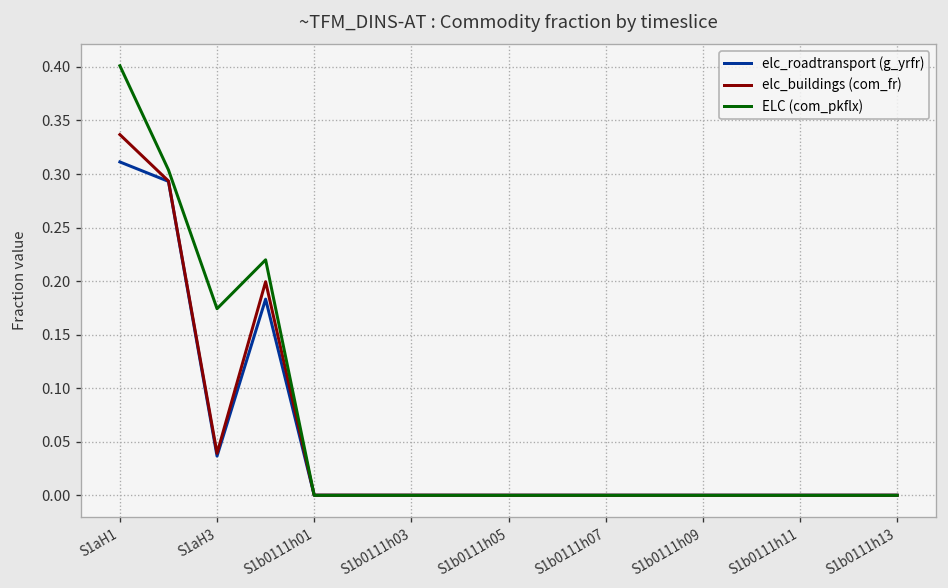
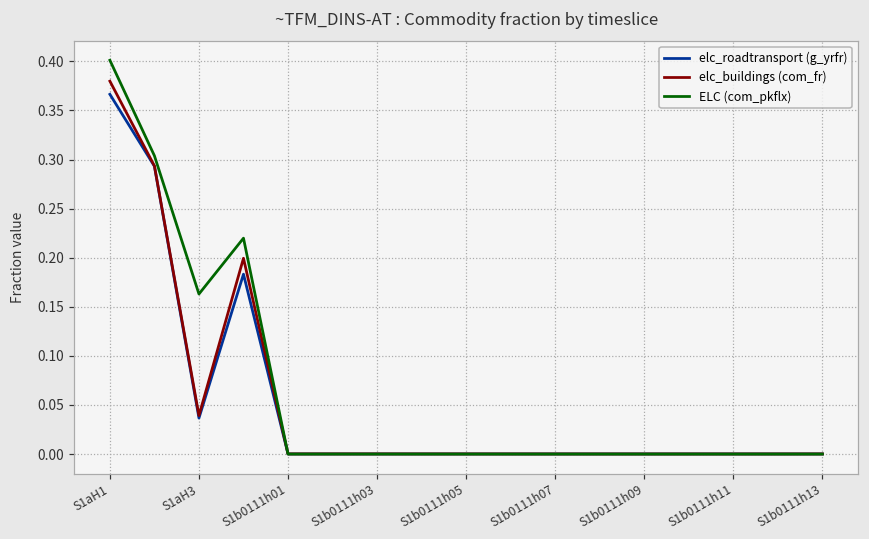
elc_roadtransport (g_yrfr), S1aH1: 0.31 -> 0.37
elc_buildings (com_fr), S1aH1: 0.34 -> 0.38
ELC (com_pkflx), S1aH3: 0.17 -> 0.16
